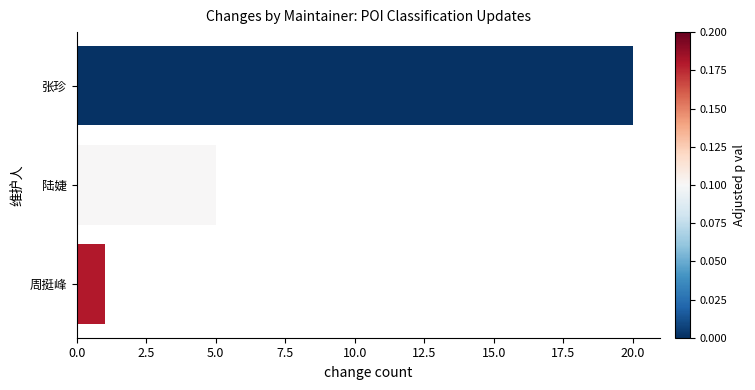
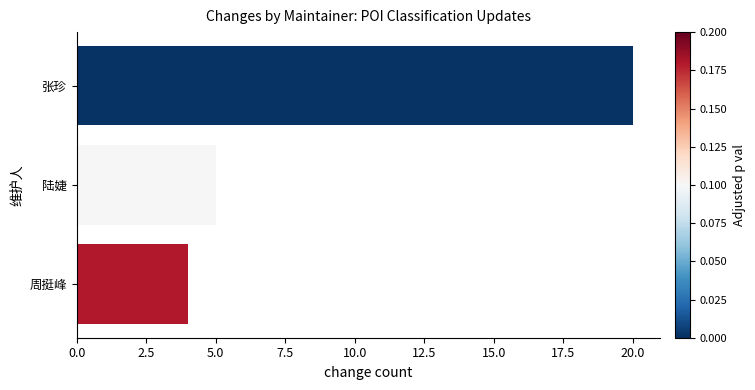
周挺峰: 1 -> 4
